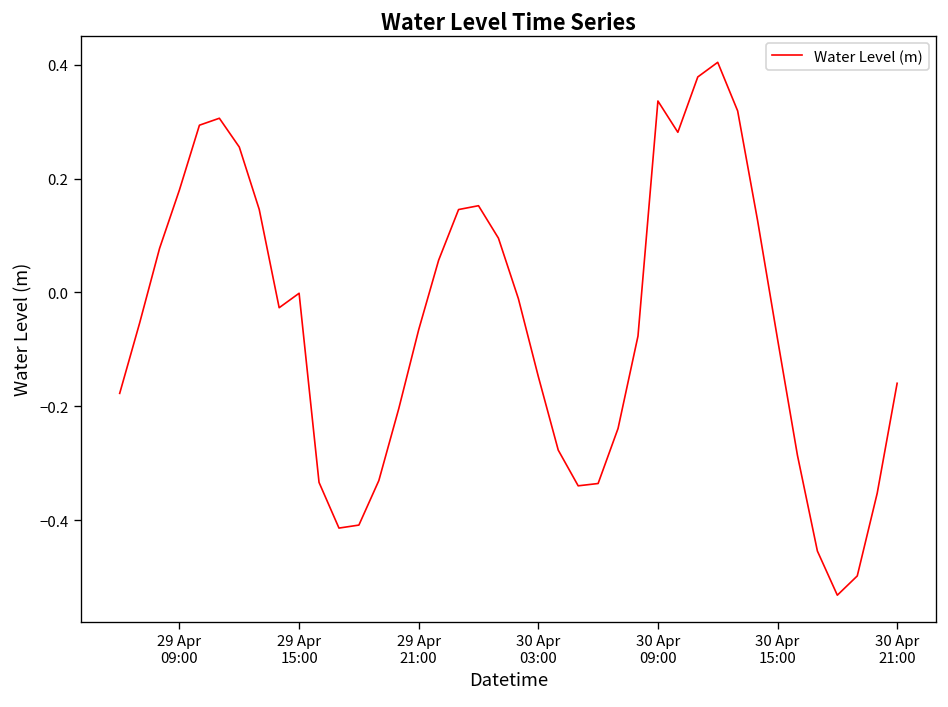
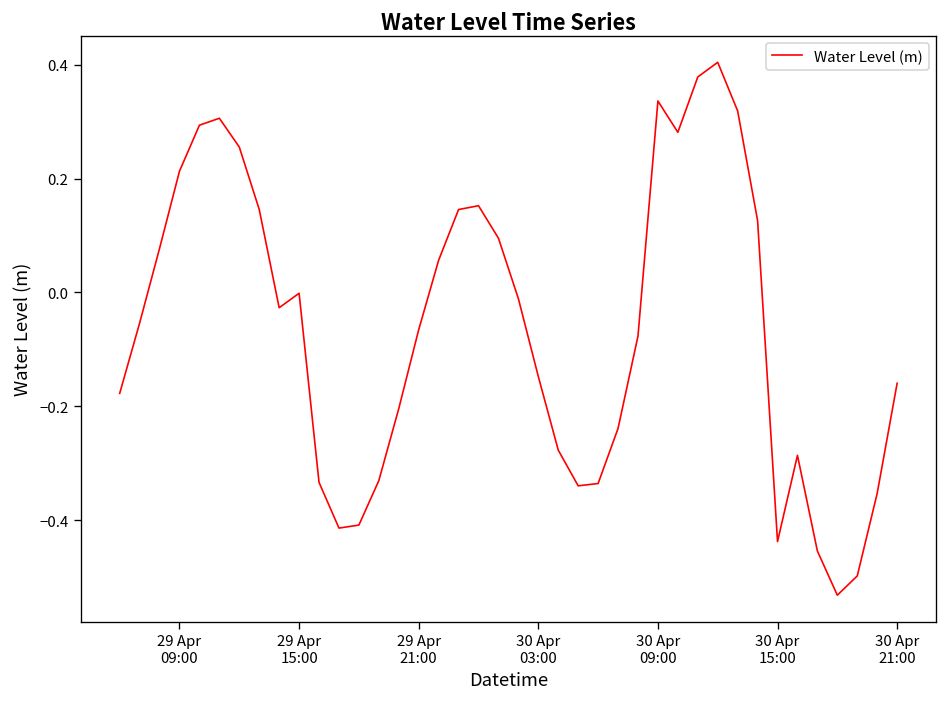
29 Apr 09:00: 0.18 -> 0.21
30 Apr 15:00: -0.08 -> -0.44
